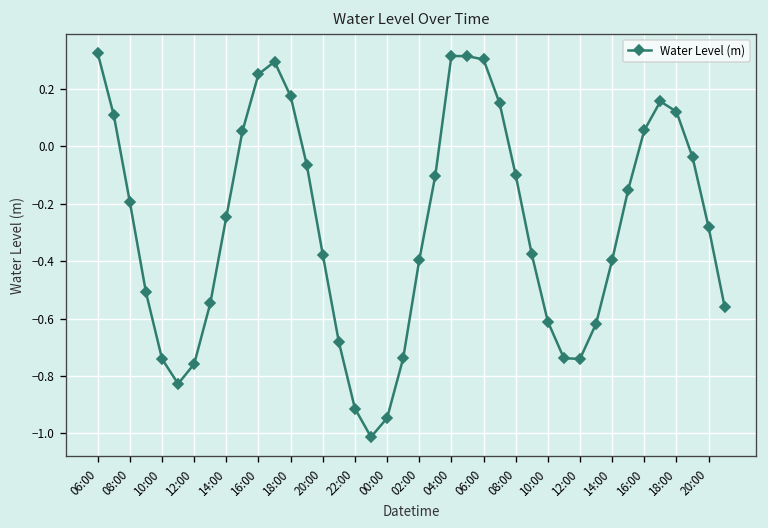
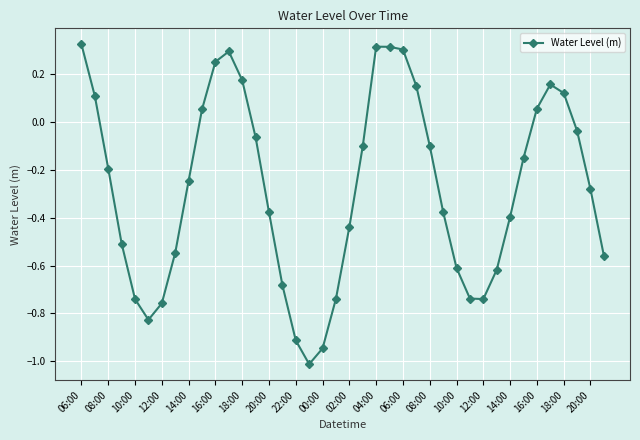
02:00: -0.40 -> -0.44
